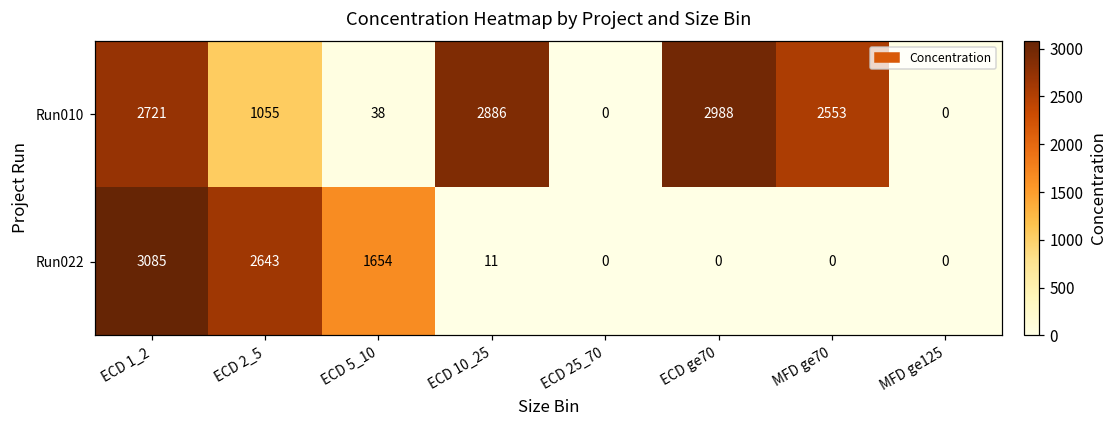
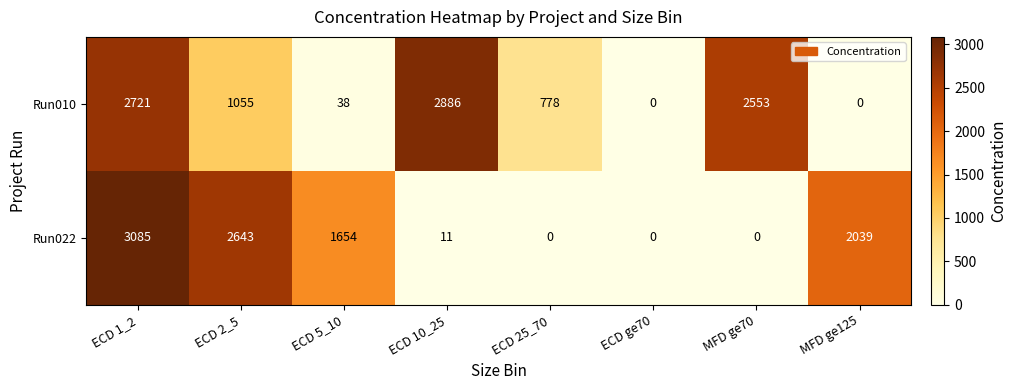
Run010, ECD 25_70: 0 -> 778
Run010, ECD ge70: 2988 -> 0
Run022, MFD ge125: 0 -> 2039
